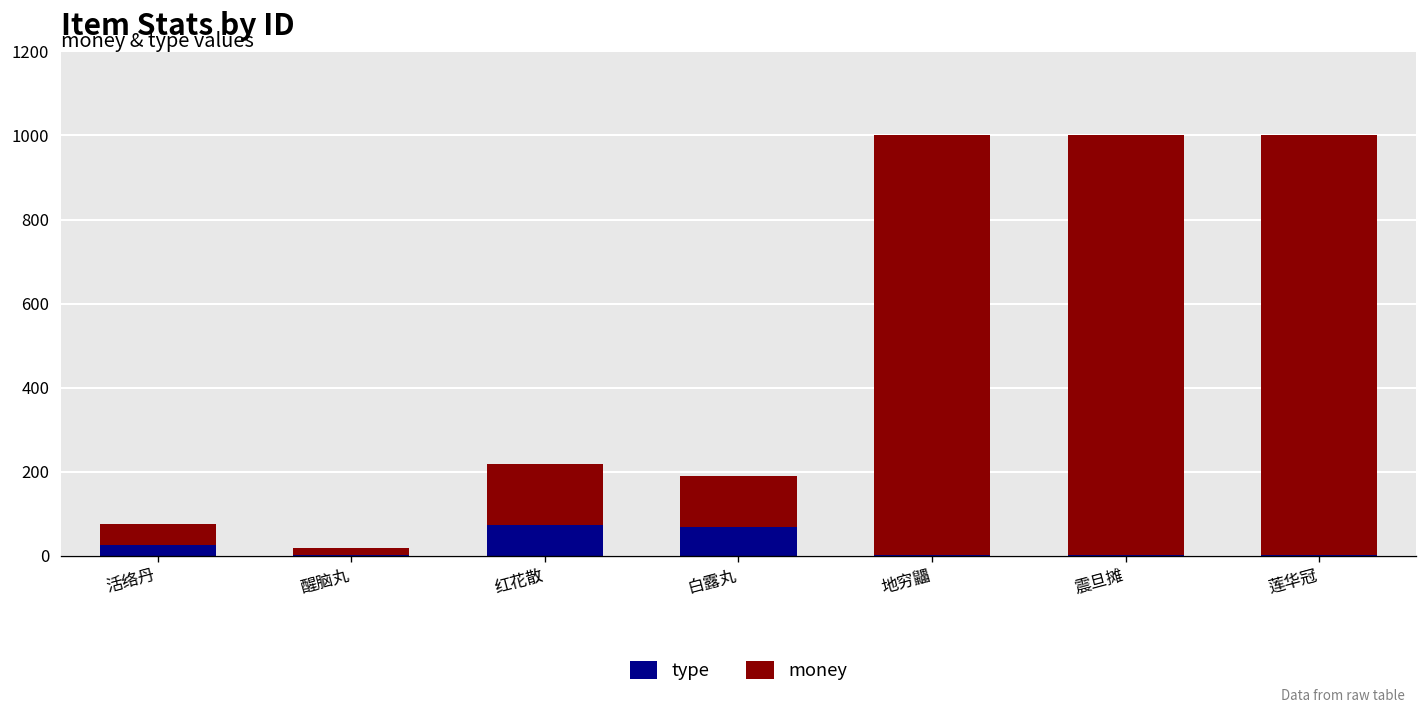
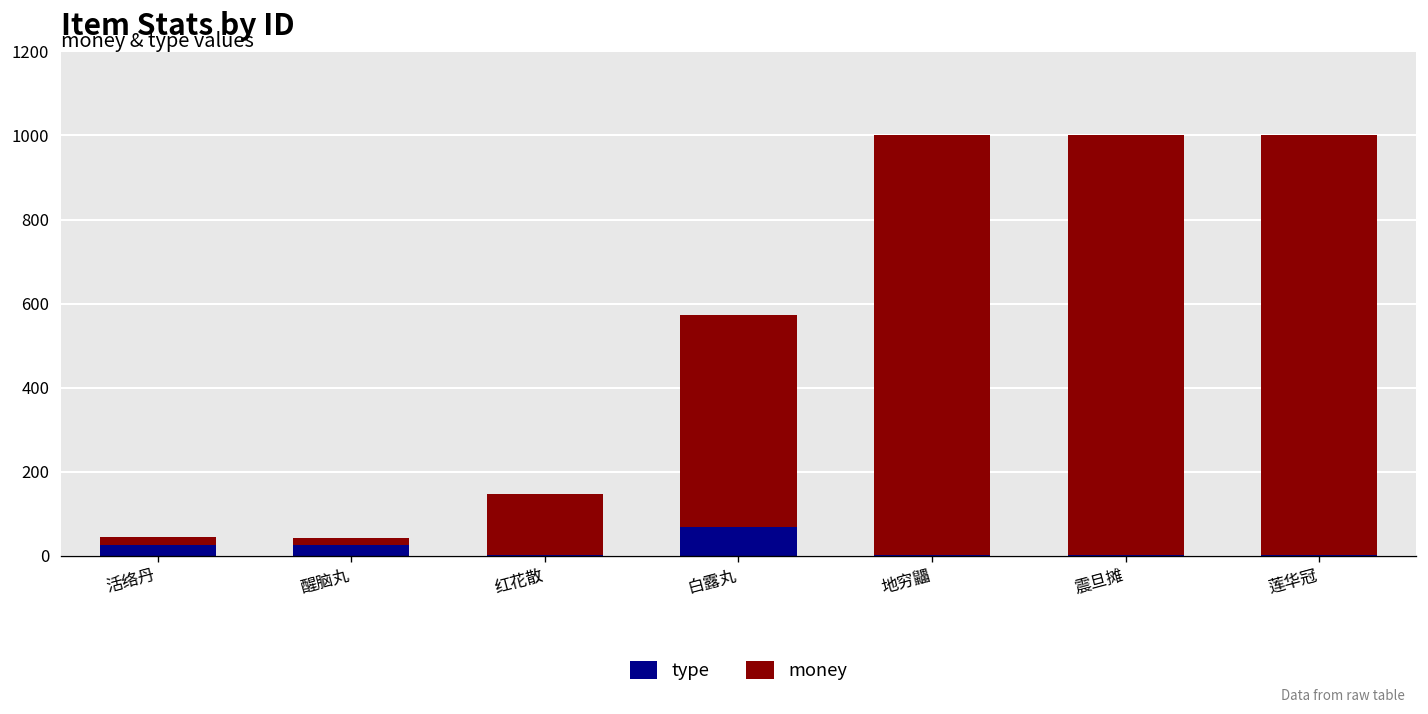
money, 活络丹: 50 -> 20
type, 醒脑丸: 0 -> 30
type, 红花散: 70 -> 0
money, 白露丸: 120 -> 500
